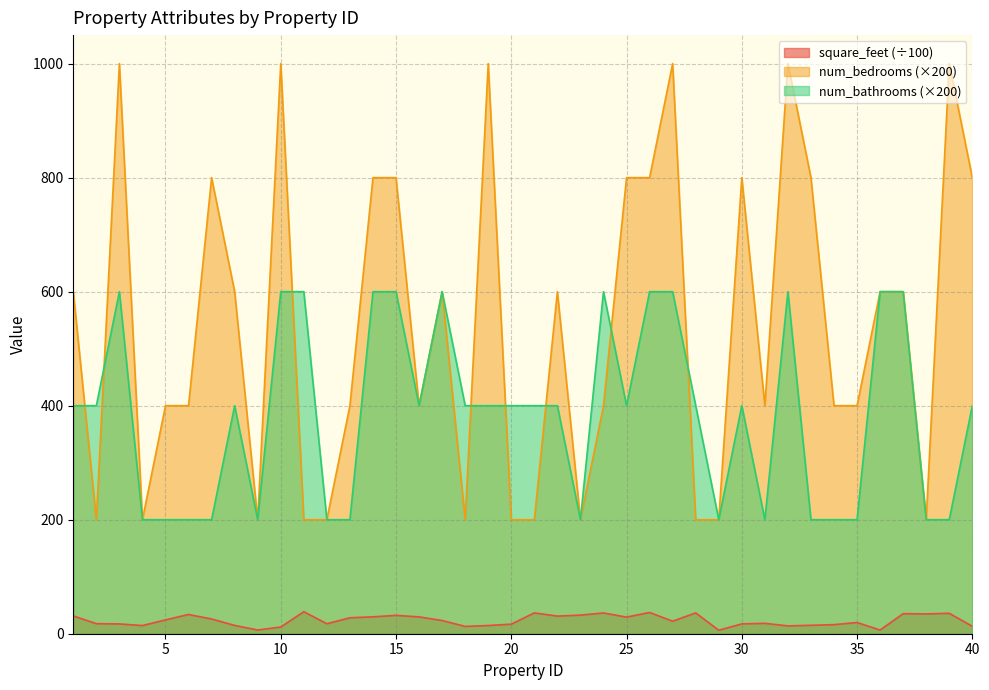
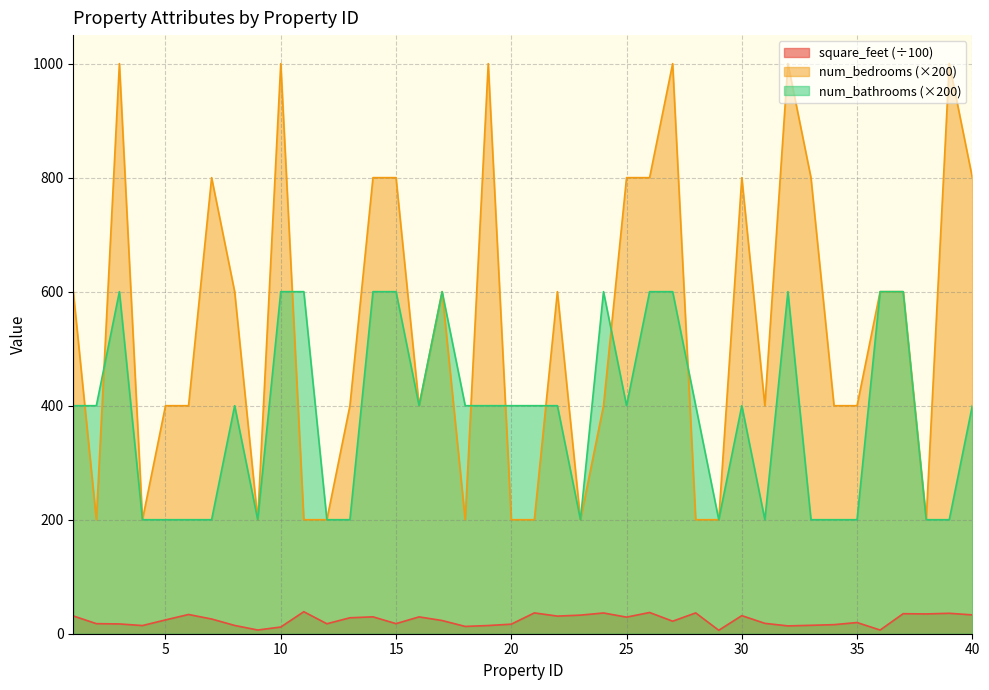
square_feet (÷100), 15: 30 -> 20
square_feet (÷100), 30: 20 -> 30
square_feet (÷100), 40: 10 -> 30
